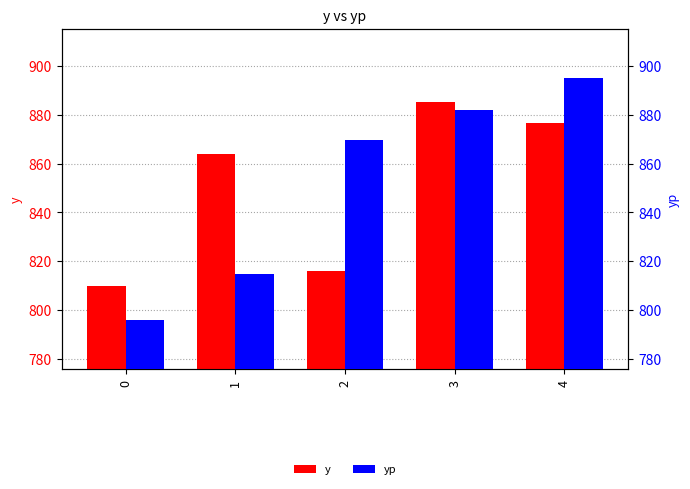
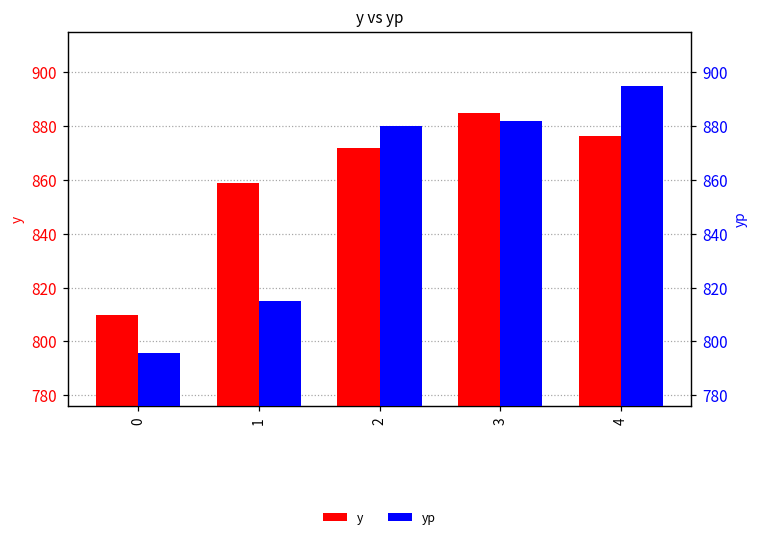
y, 1: 864 -> 859
y, 2: 816 -> 872
yp, 2: 869 -> 880
